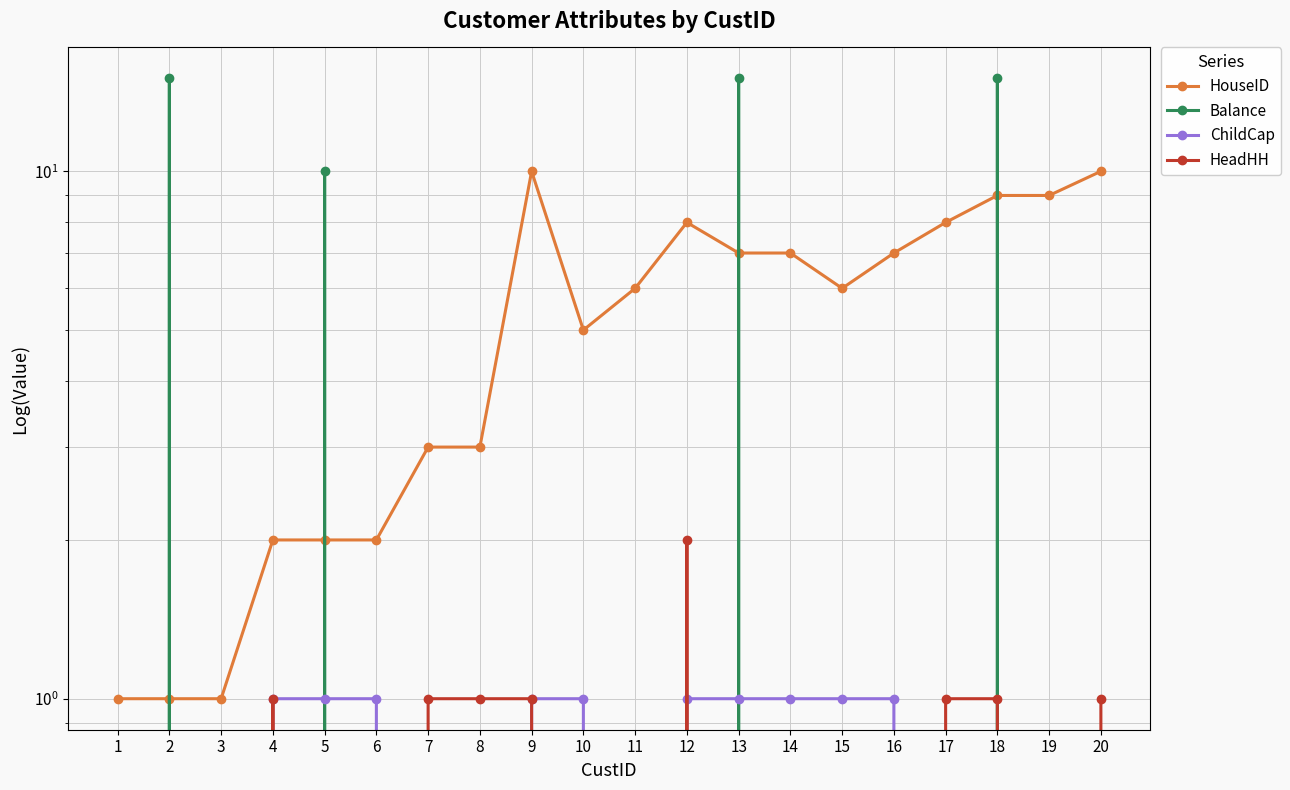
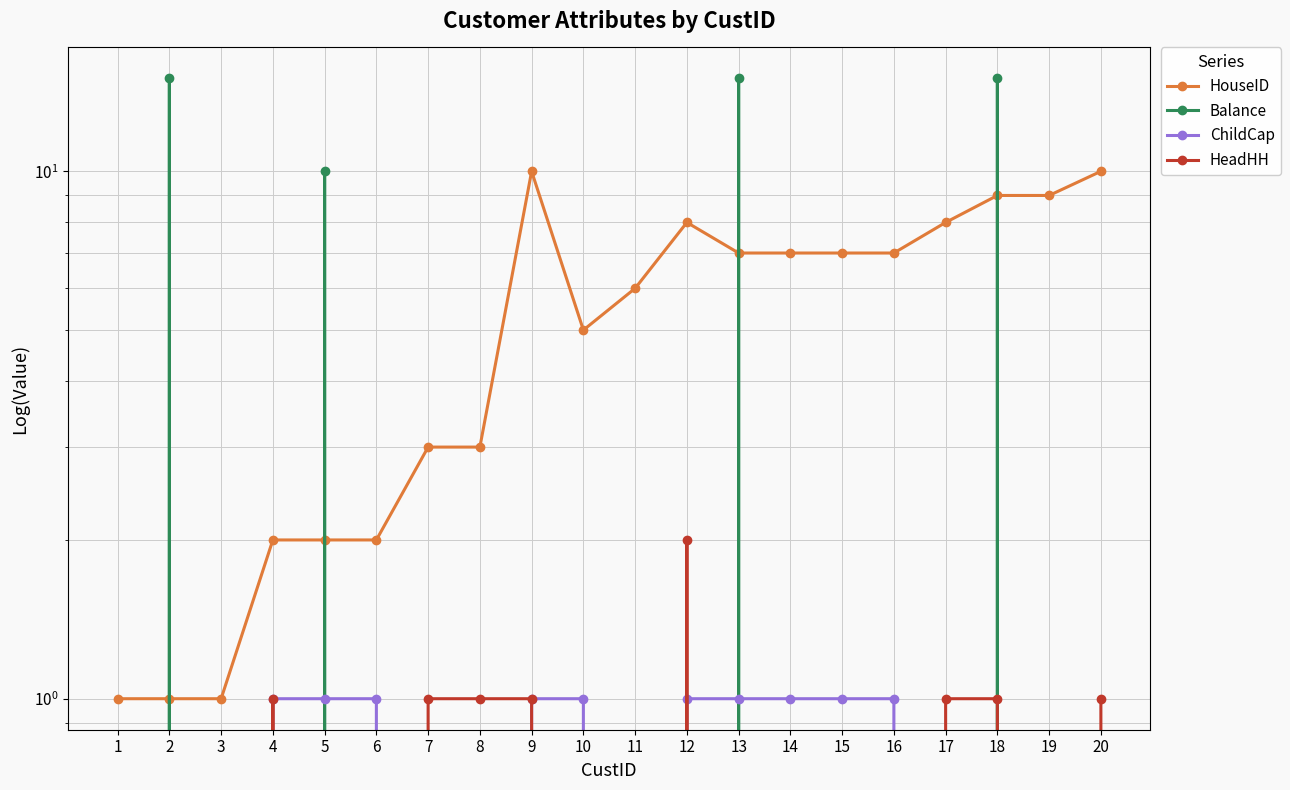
HouseID, 15: 6 -> 7
